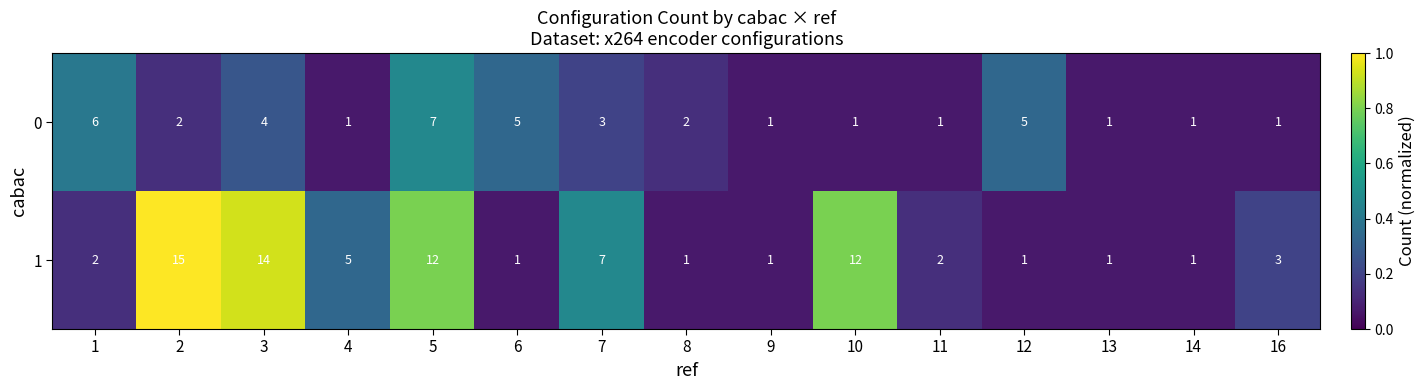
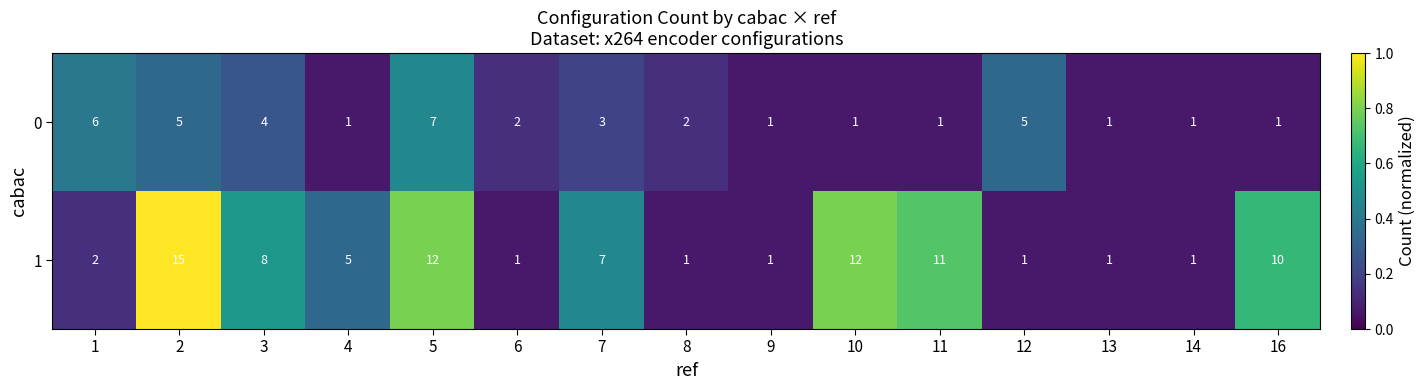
0, 2: 2 -> 5
0, 6: 5 -> 2
1, 3: 14 -> 8
1, 11: 2 -> 11
1, 16: 3 -> 10
